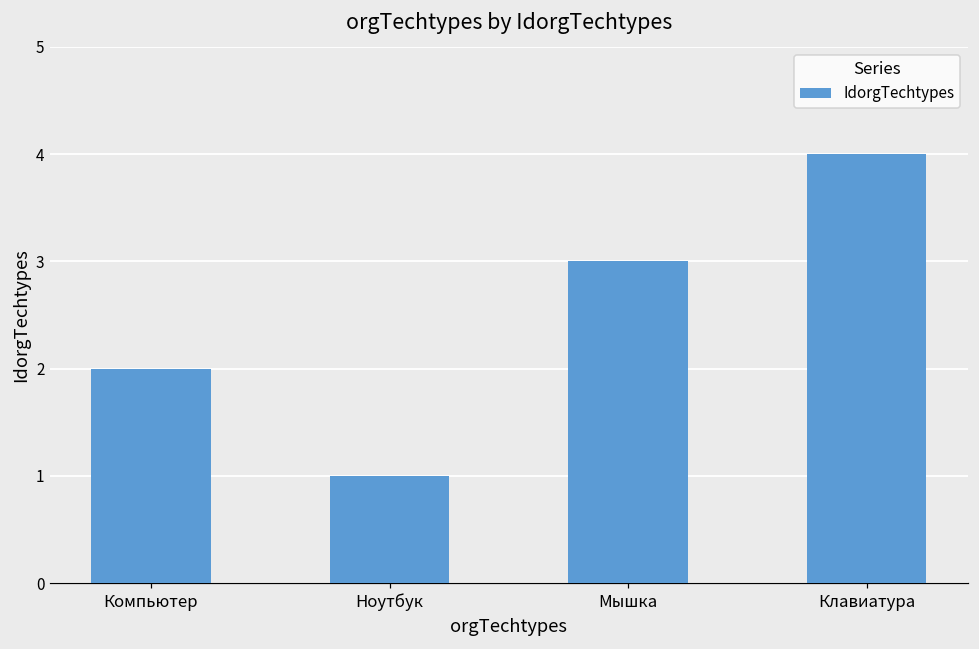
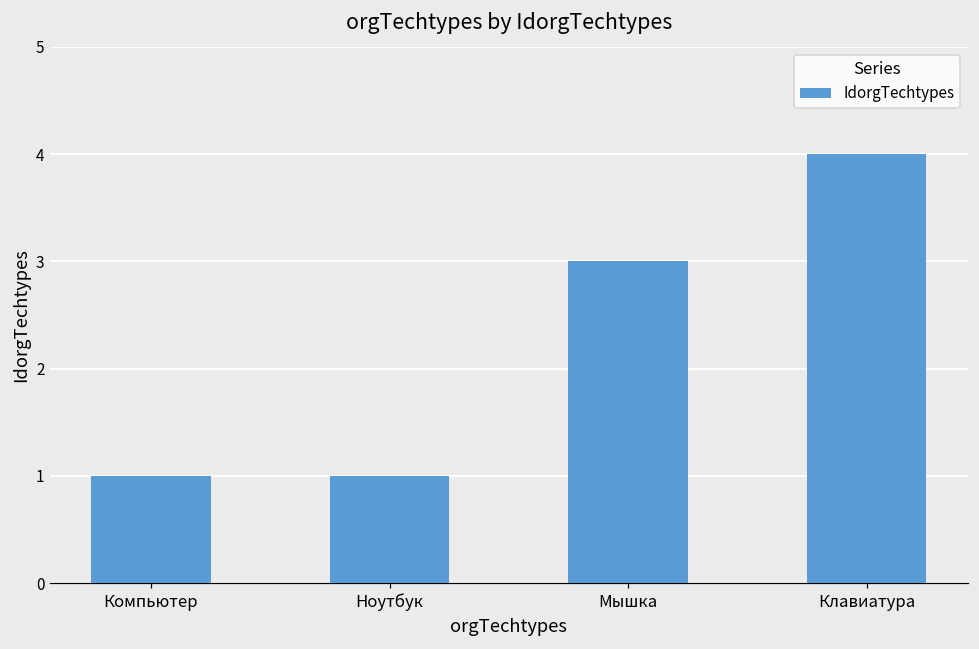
Компьютер: 2 -> 1
